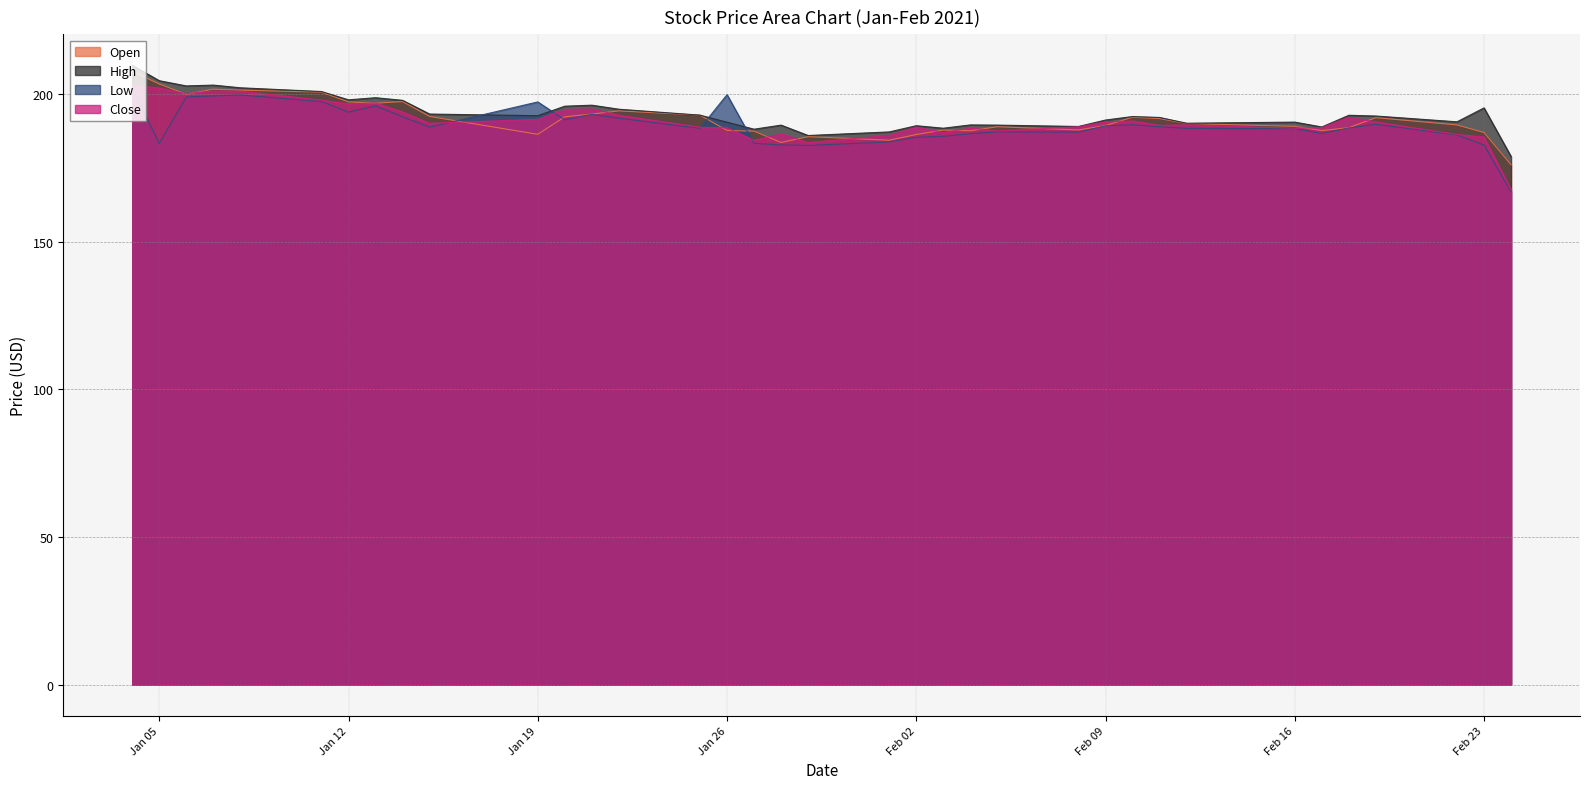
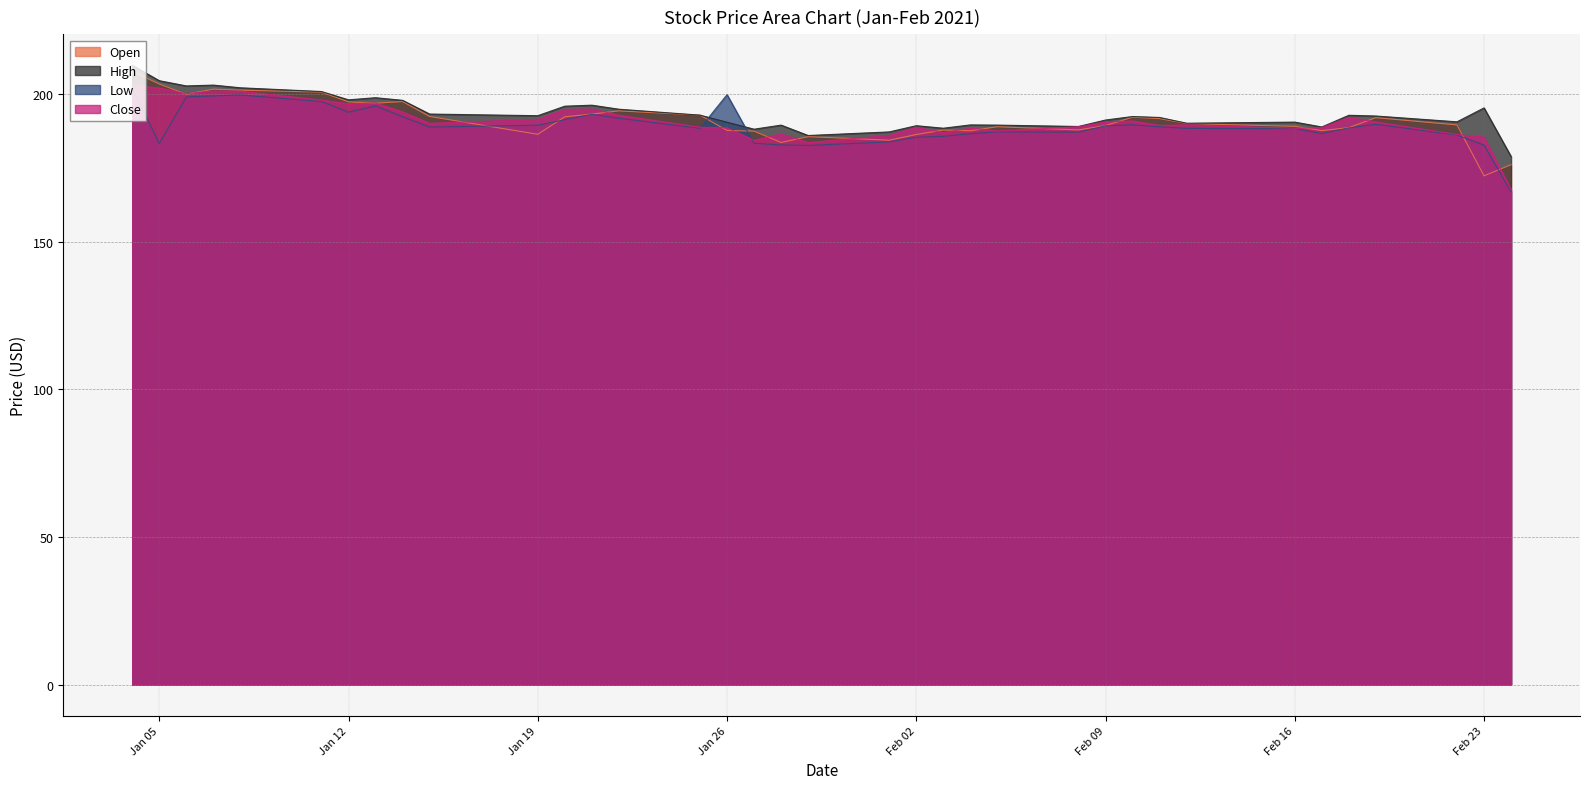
Low, Jan 19: 197 -> 189
Open, Feb 23: 187 -> 172
